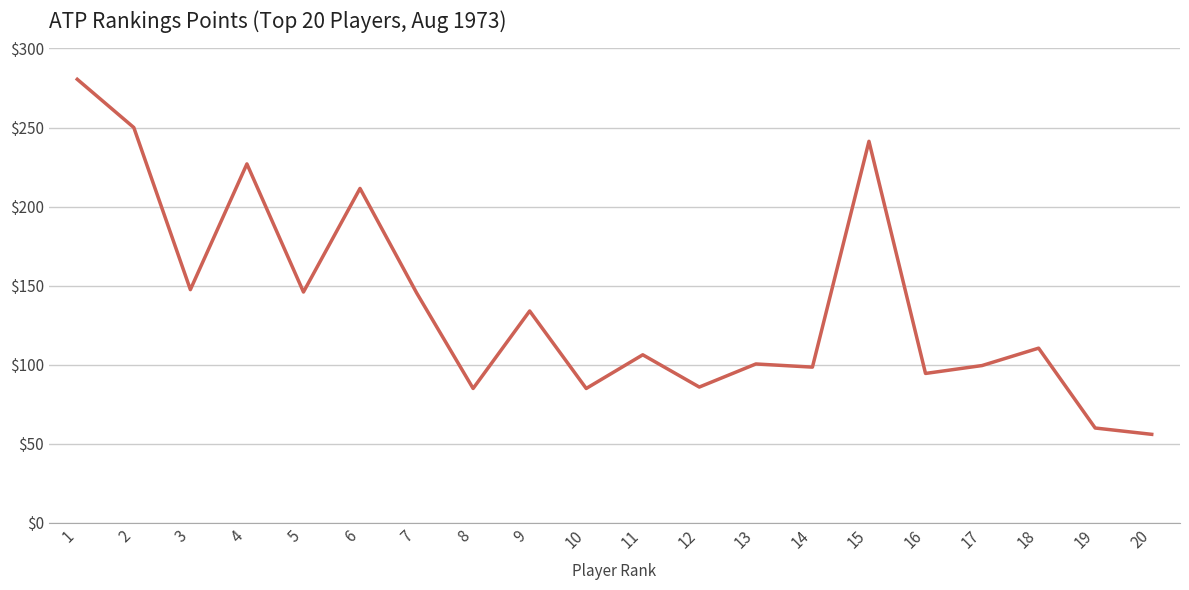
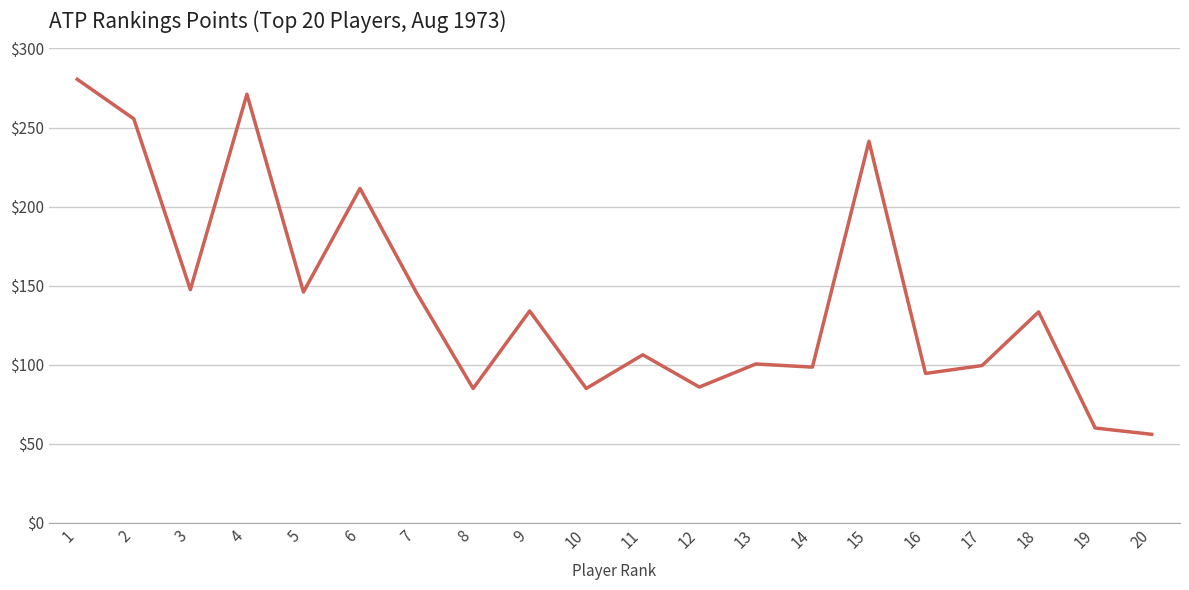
2: $250 -> $256
4: $227 -> $271
18: $111 -> $133
